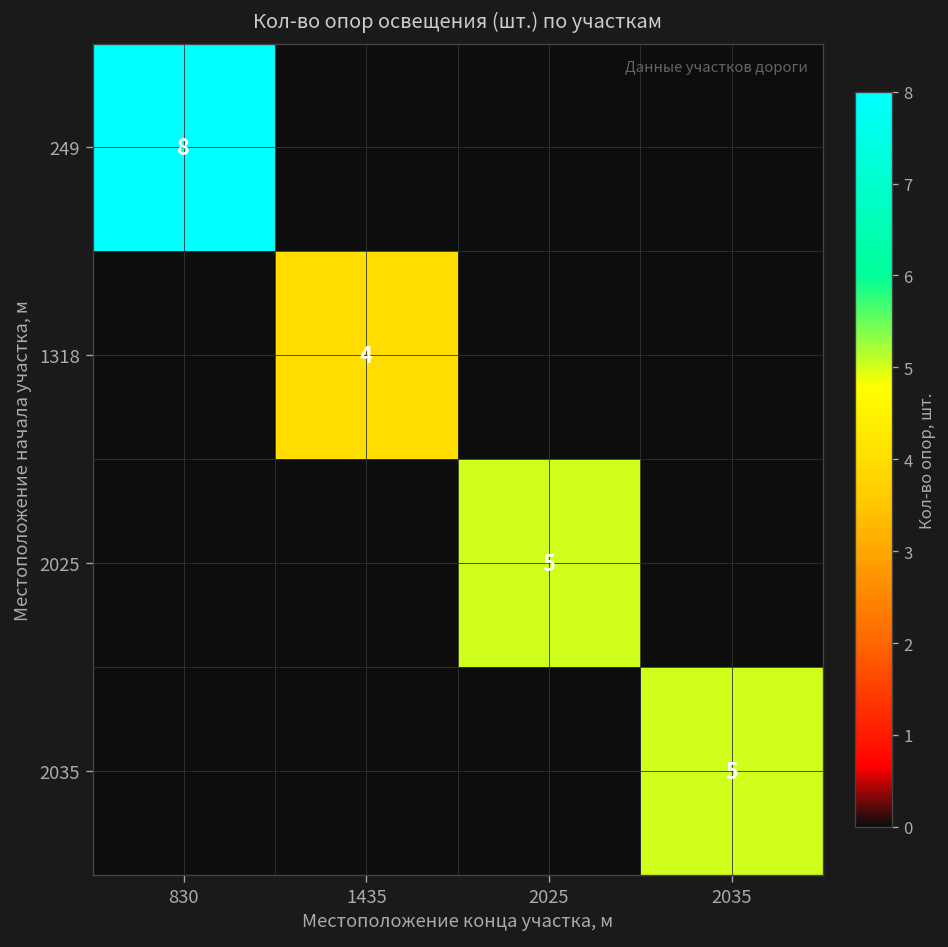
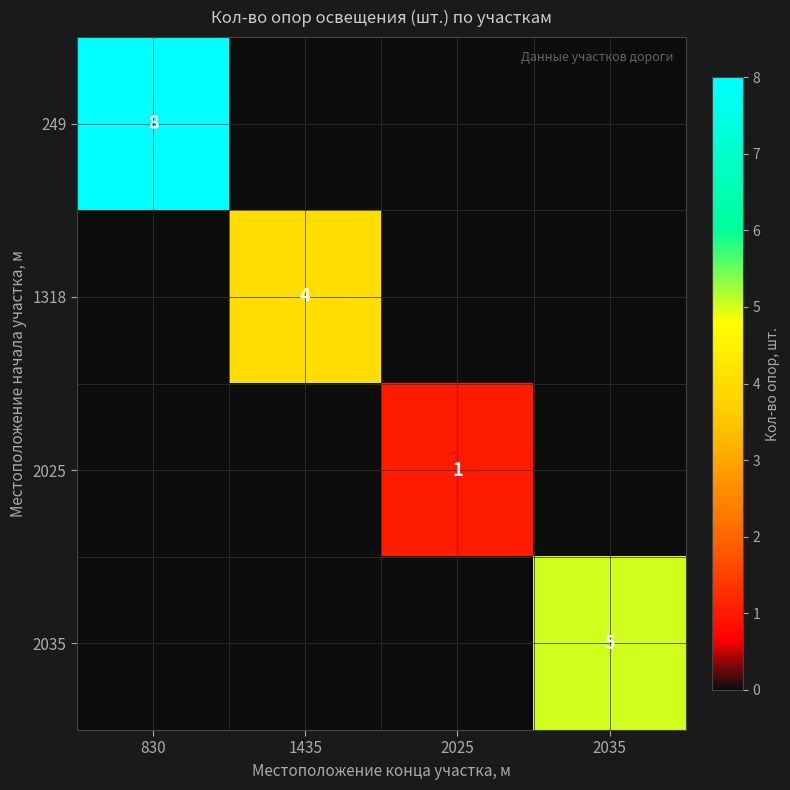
2025, 2025: 5 -> 1
